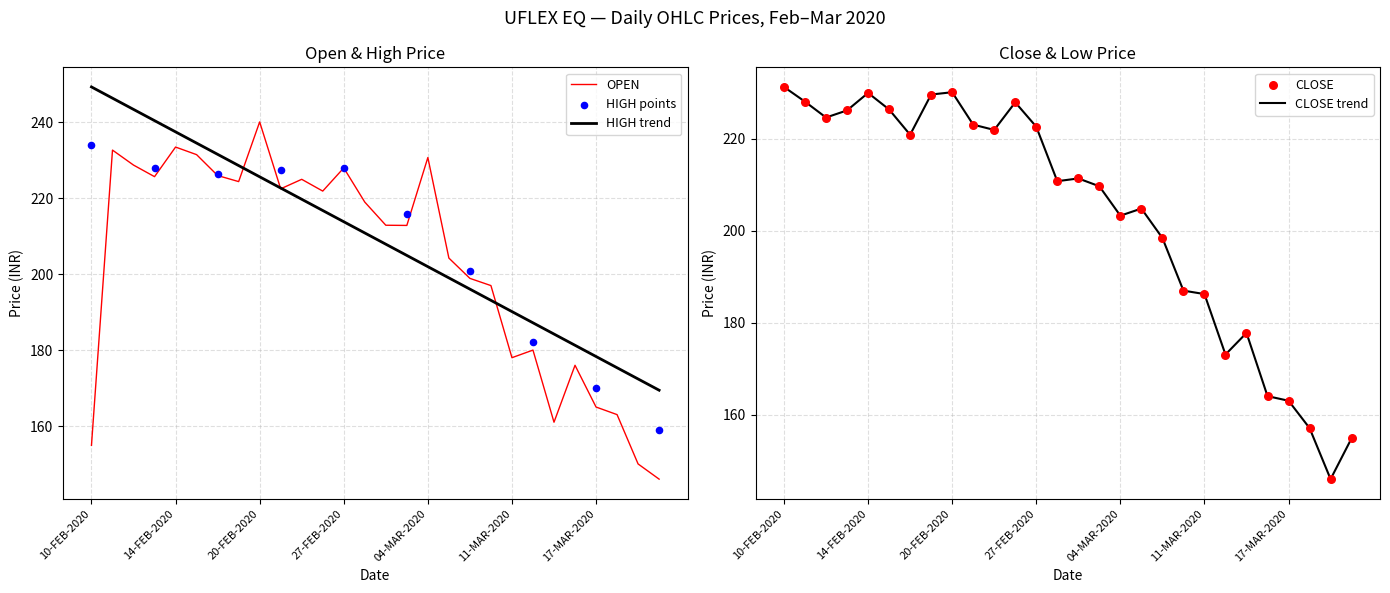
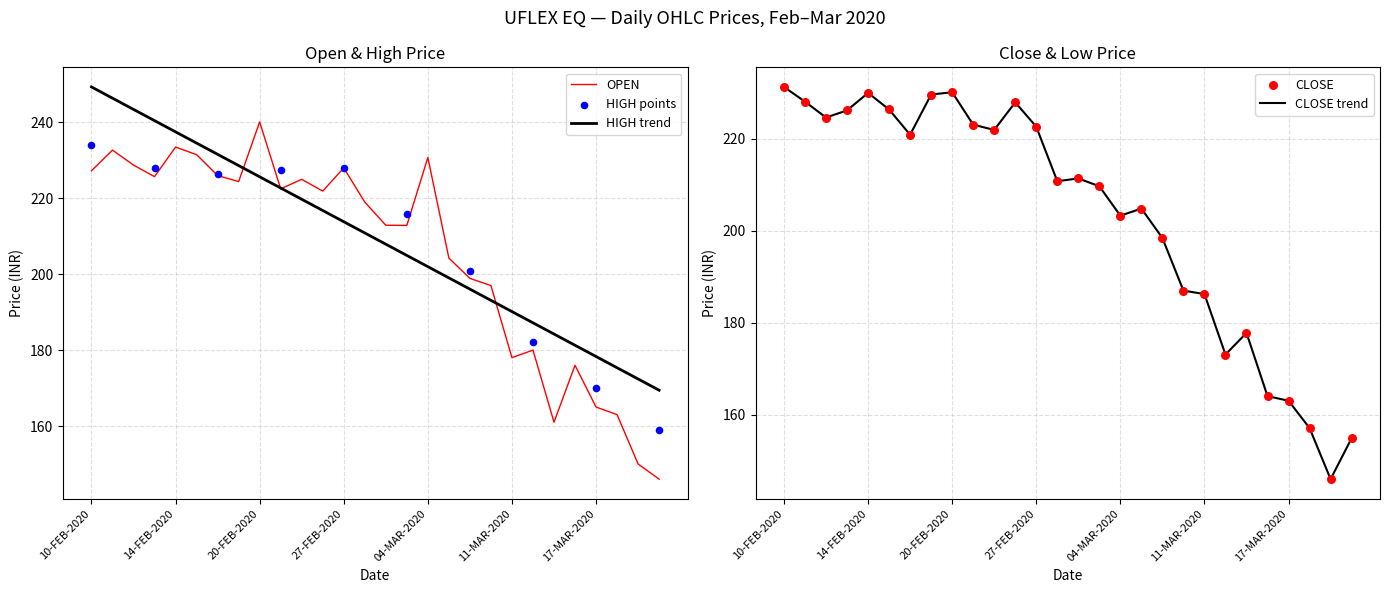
Open & High Price, OPEN, 10-FEB-2020: 155 -> 227
